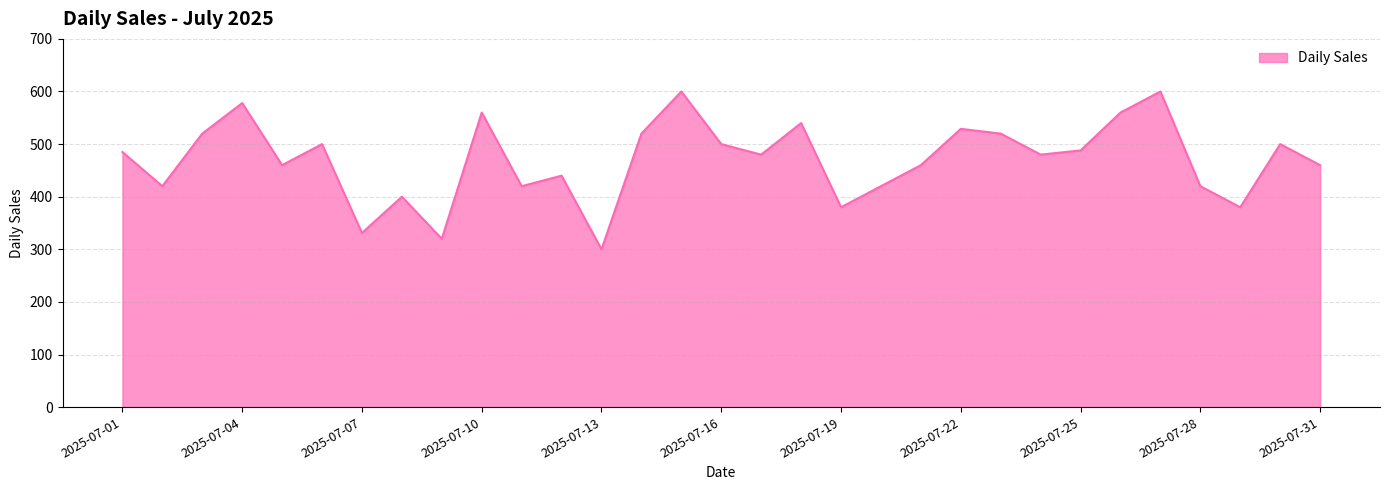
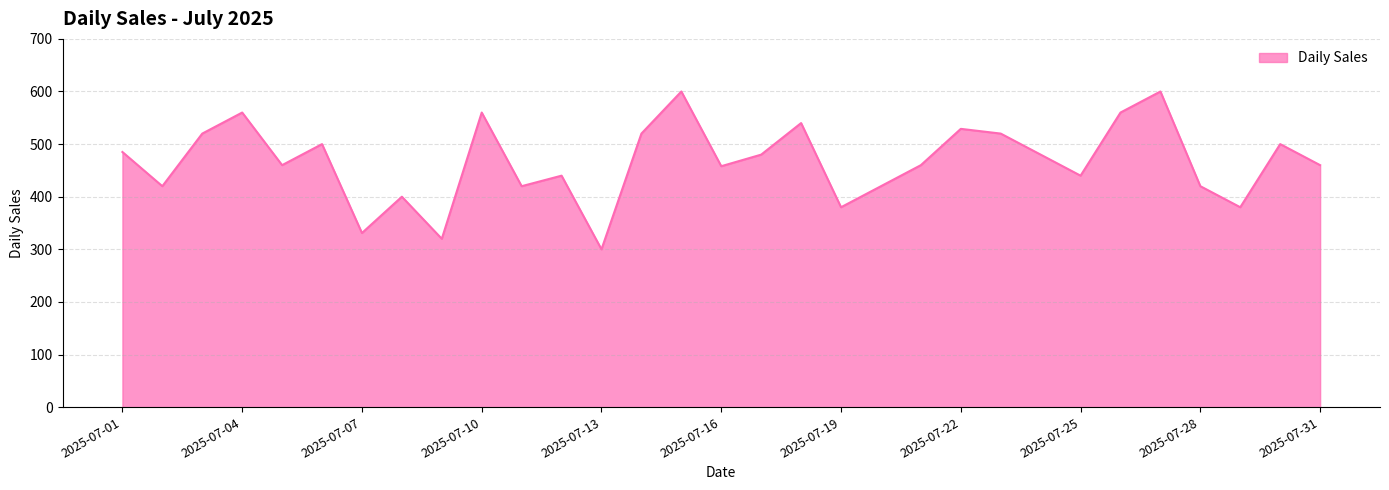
2025-07-04: 580 -> 560
2025-07-16: 500 -> 460
2025-07-25: 490 -> 440
